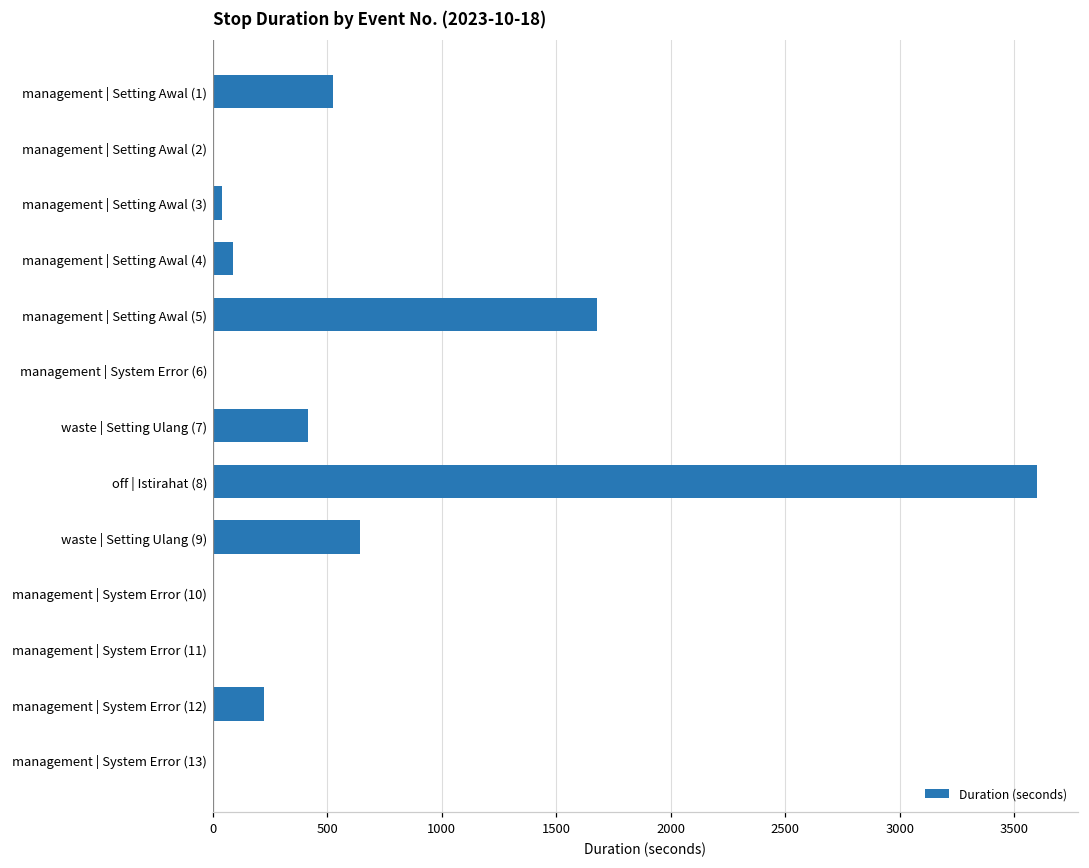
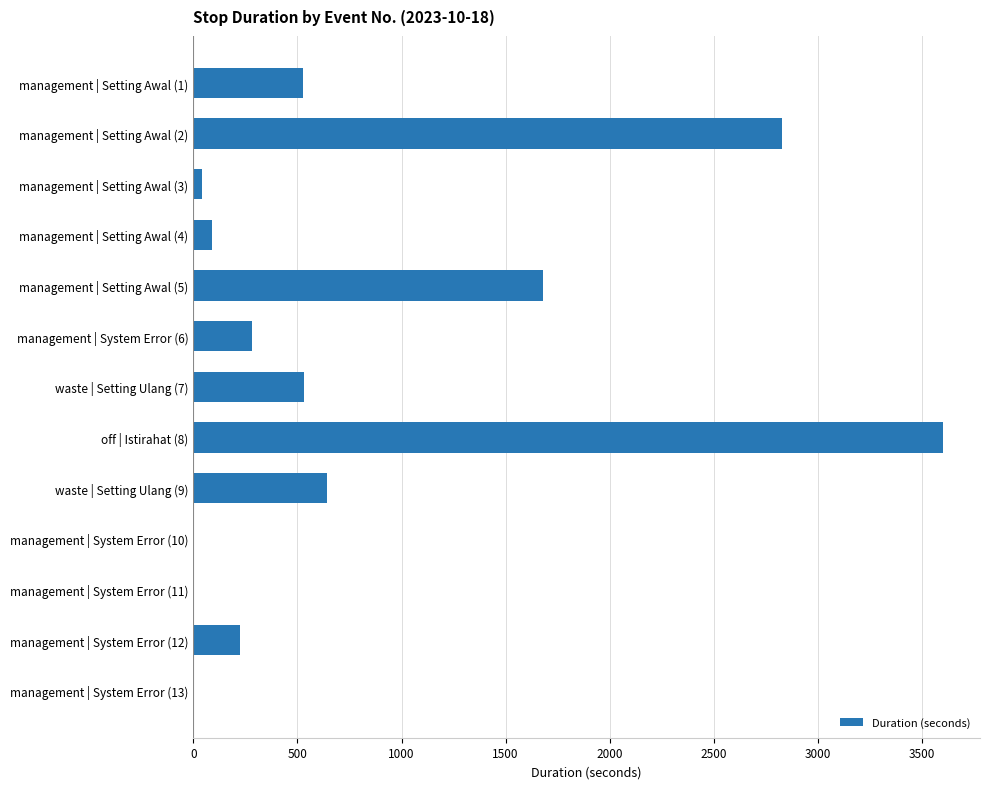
management | Setting Awal (2): 10 -> 2830
management | System Error (6): 0 -> 280
waste | Setting Ulang (7): 420 -> 530
